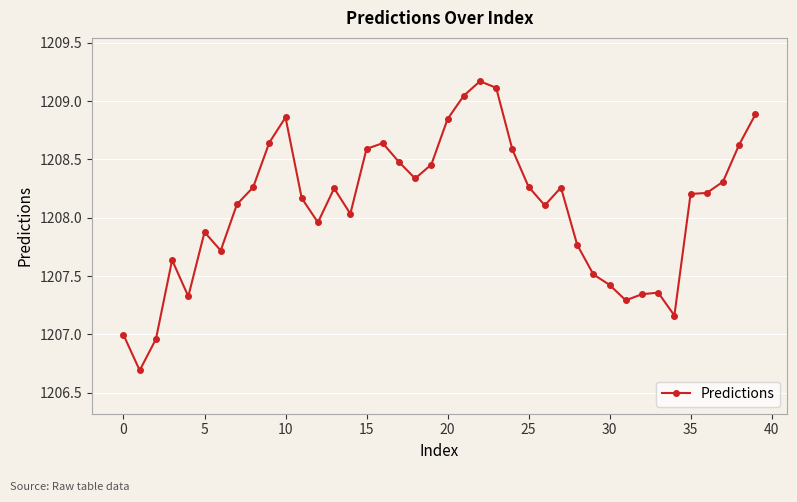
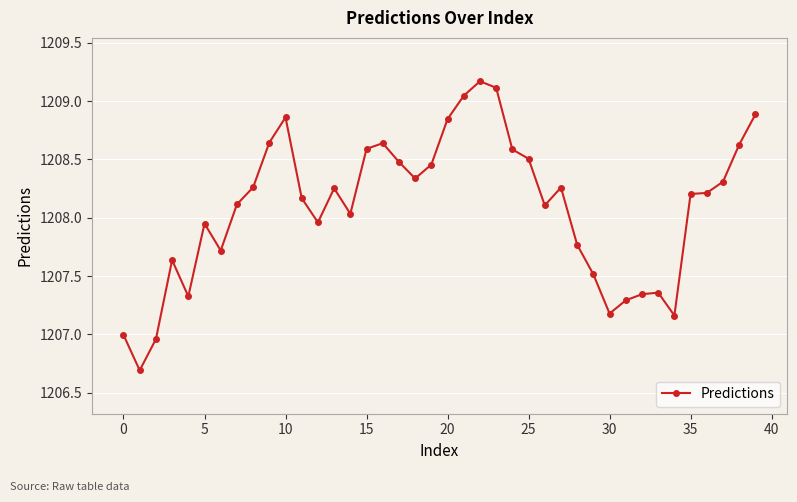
5: 1207.88 -> 1207.95
25: 1208.27 -> 1208.51
30: 1207.42 -> 1207.18
